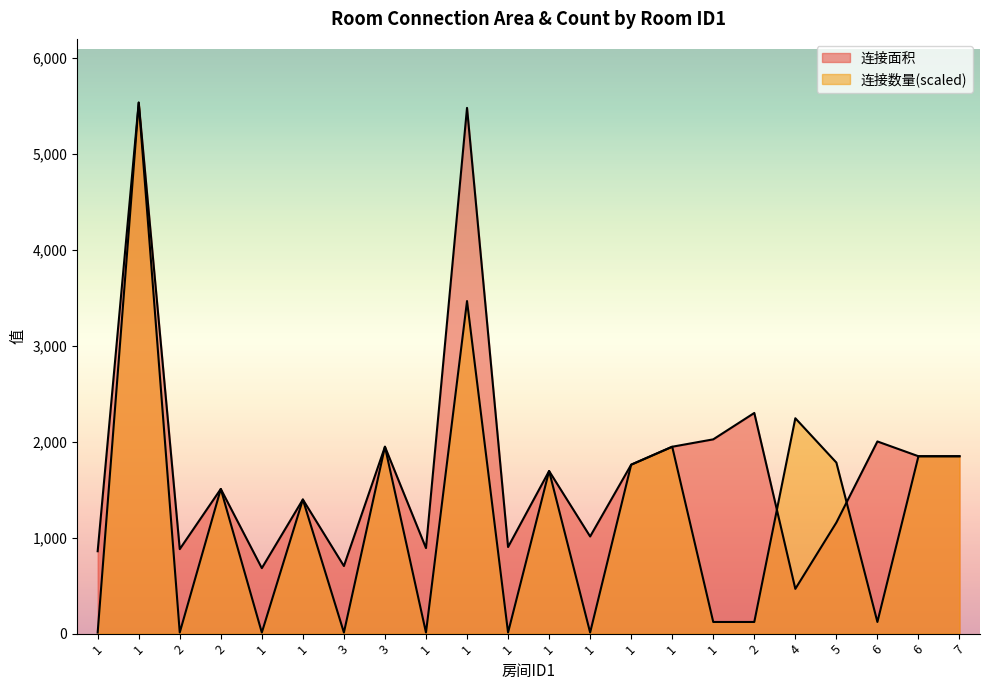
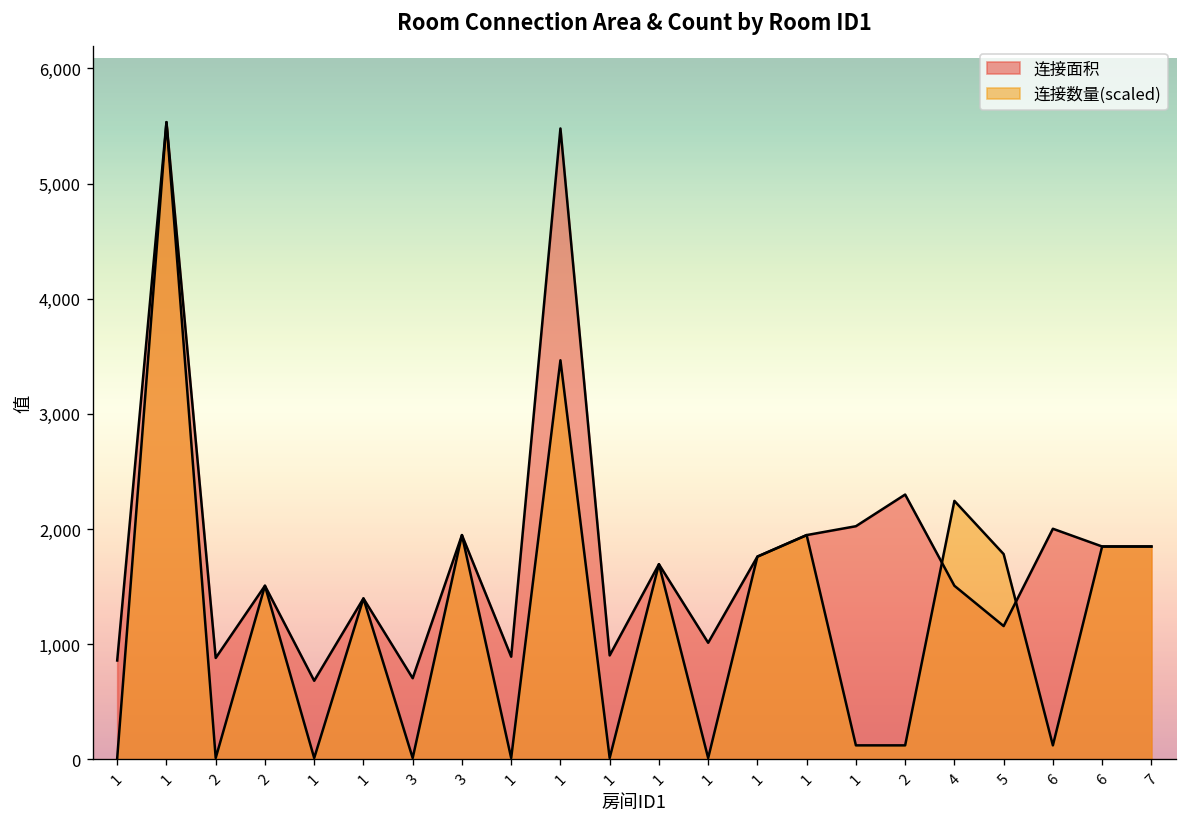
连接面积, 4: 500 -> 1,500
